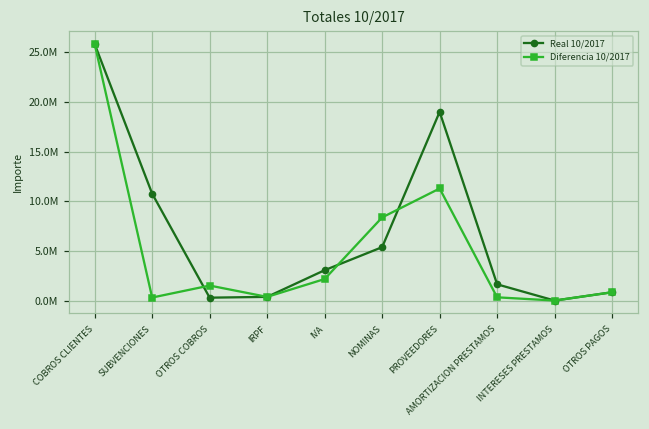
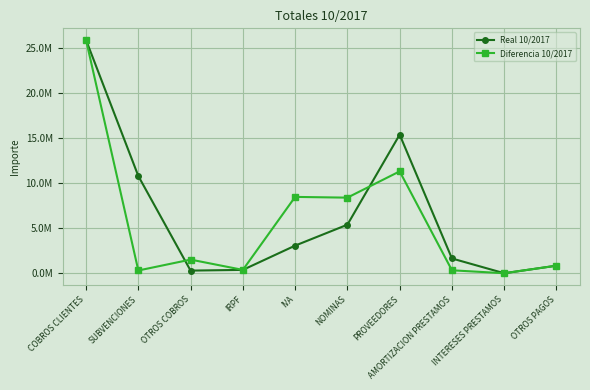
Diferencia 10/2017, IVA: 2000000 -> 8000000
Real 10/2017, PROVEEDORES: 19000000 -> 15000000
